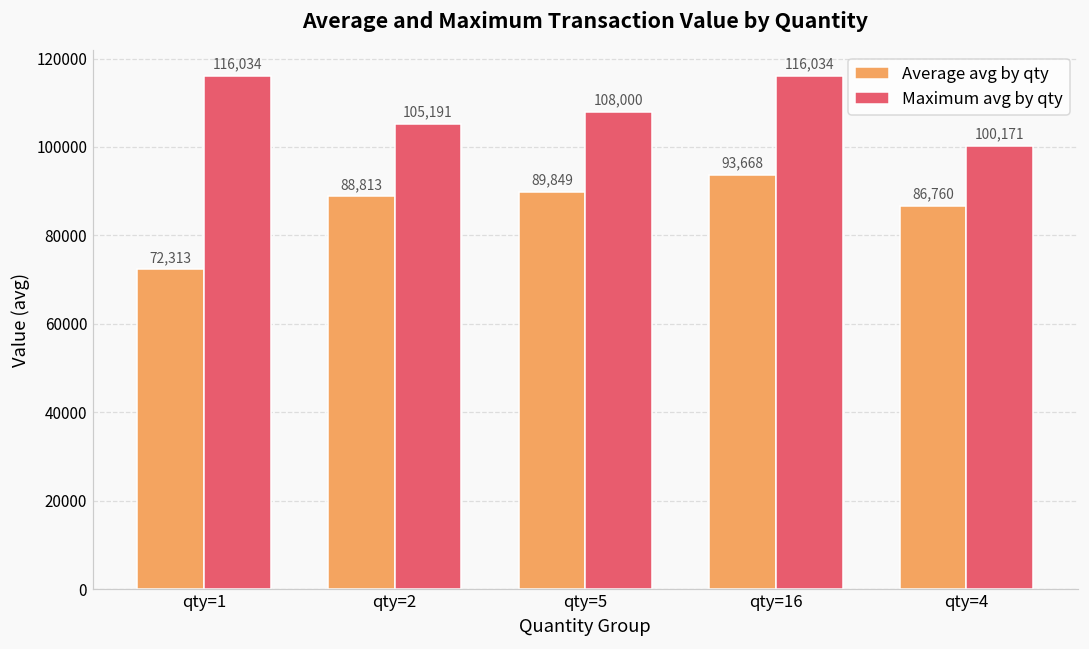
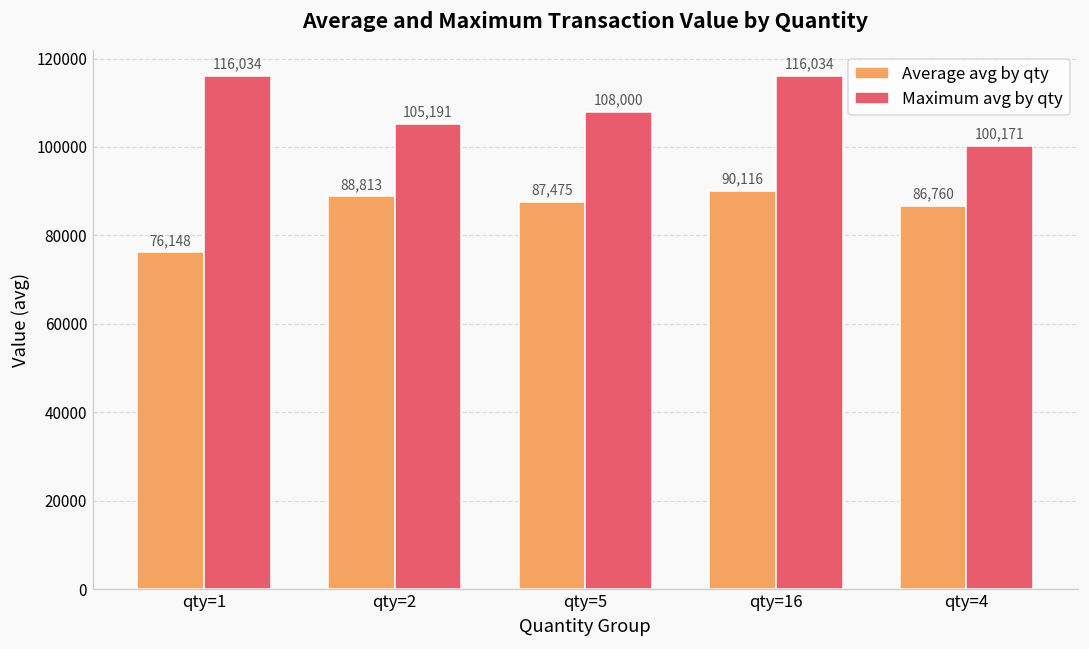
Average avg by qty, qty=1: 72,313 -> 76,148
Average avg by qty, qty=5: 89,849 -> 87,475
Average avg by qty, qty=16: 93,668 -> 90,116
